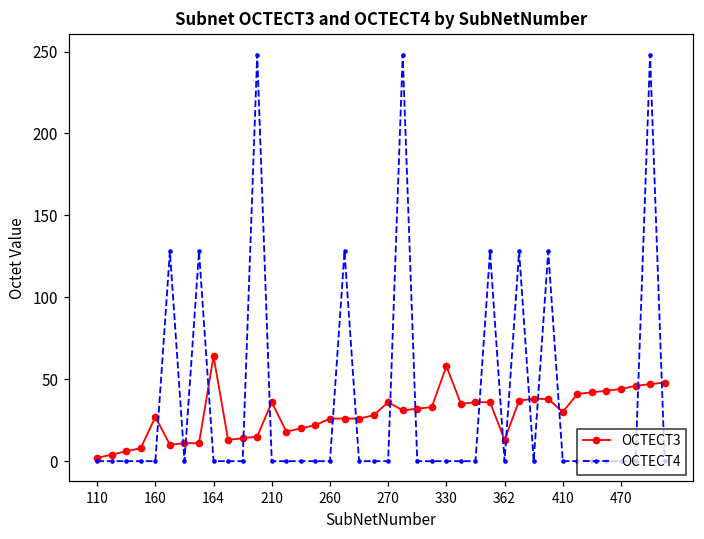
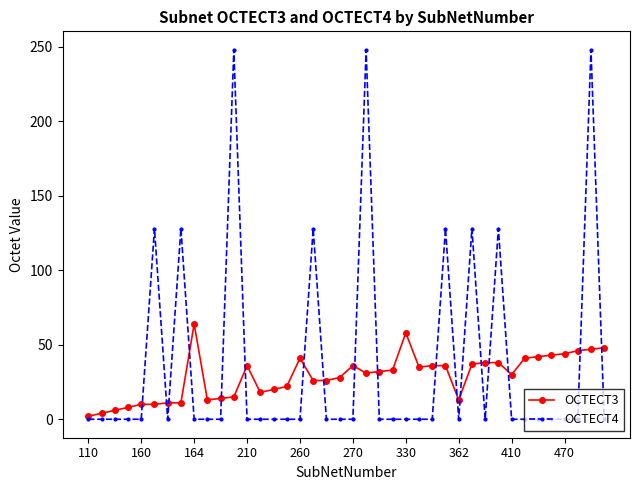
OCTECT3, 160: 27 -> 10
OCTECT3, 260: 26 -> 41
